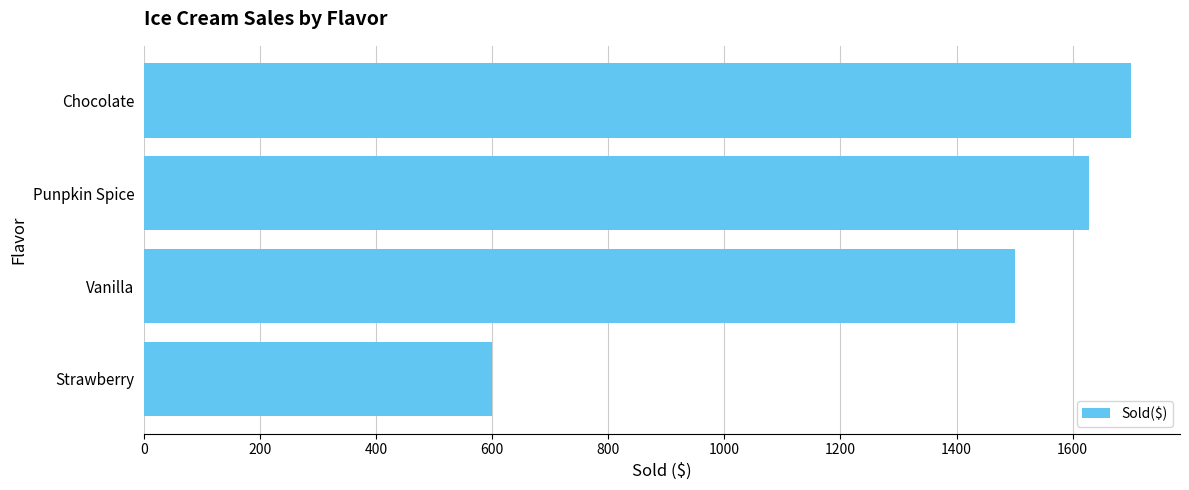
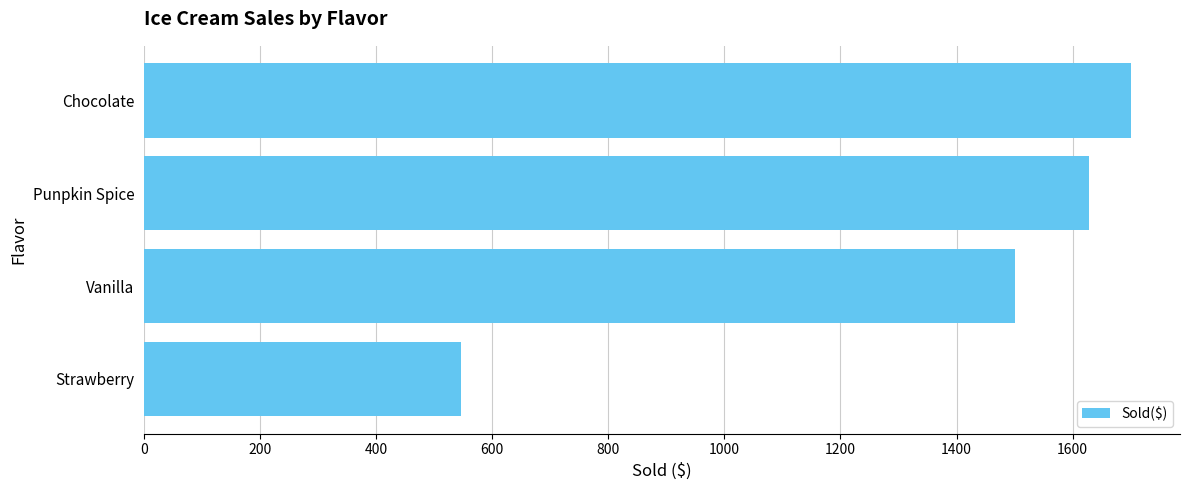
Strawberry: 600 -> 550
